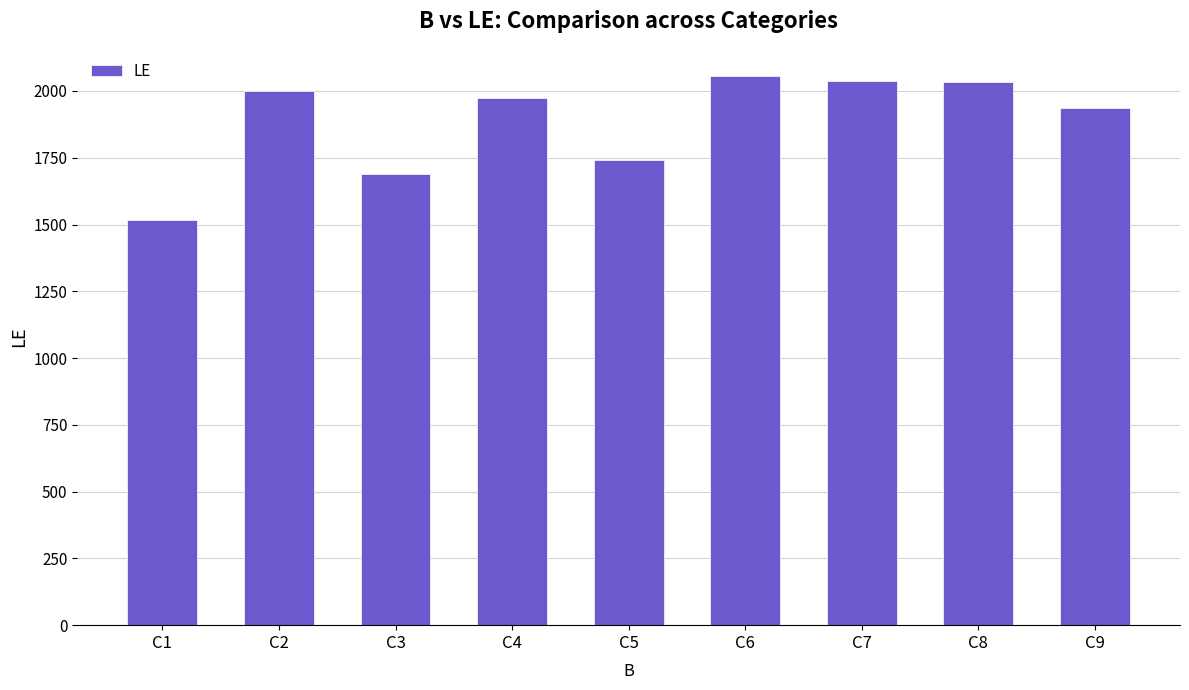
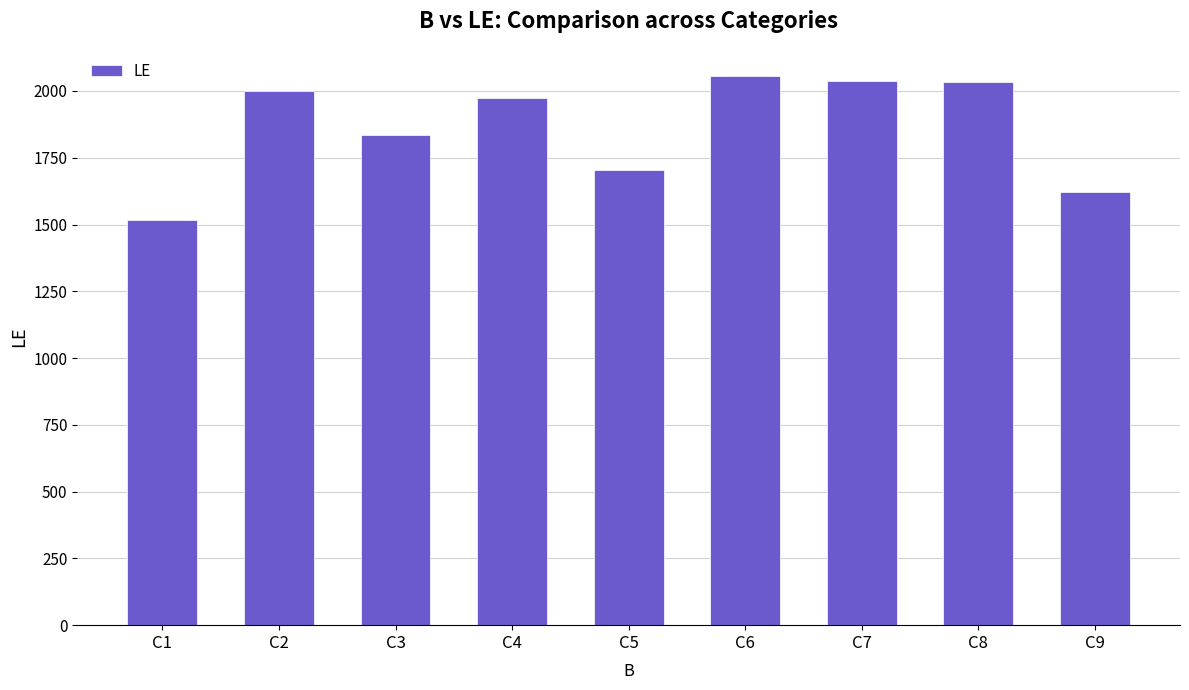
C3: 1690 -> 1840
C5: 1740 -> 1700
C9: 1940 -> 1620
